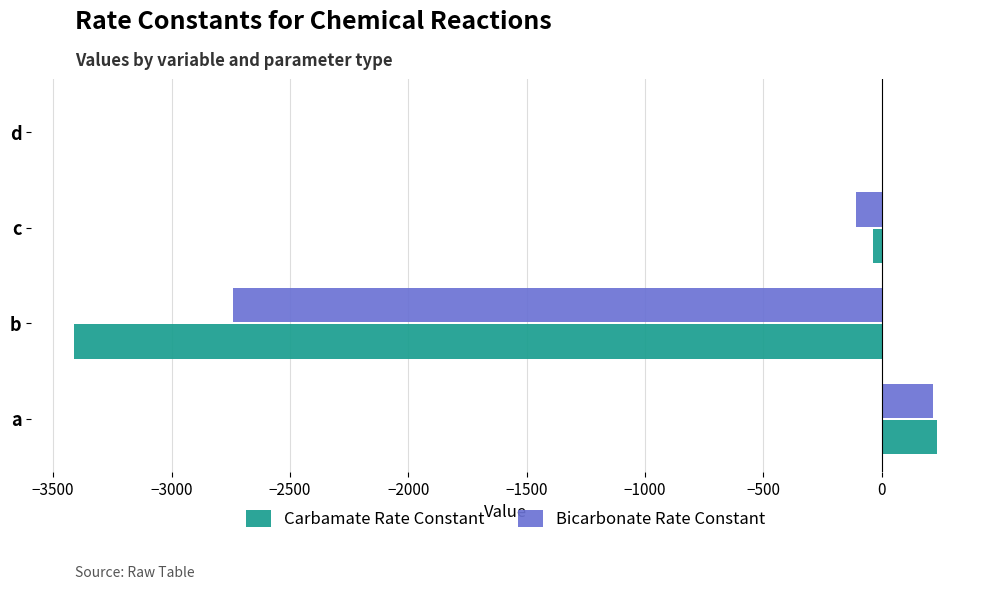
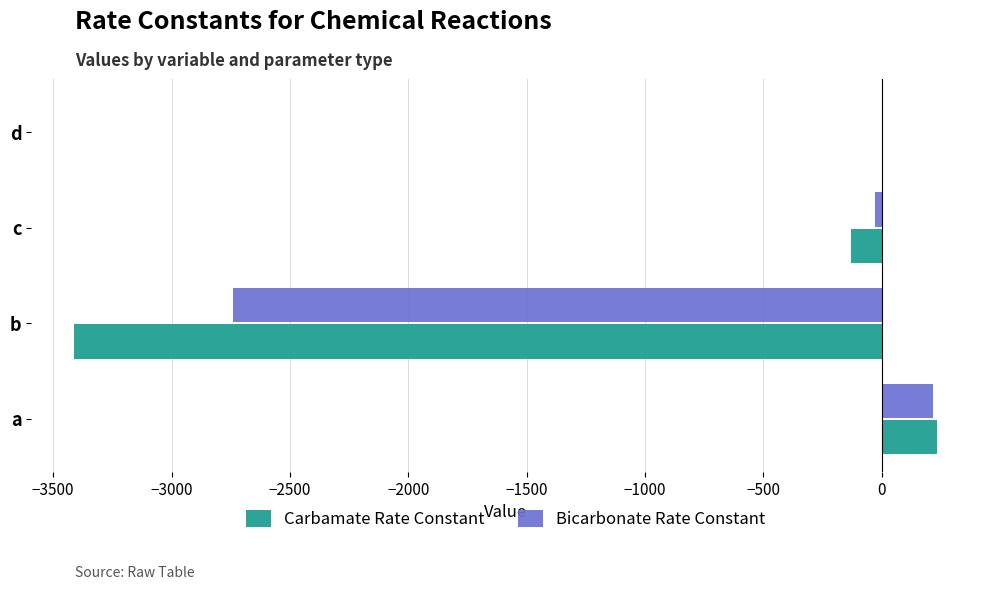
Bicarbonate Rate Constant, c: -110 -> -30
Carbamate Rate Constant, c: -40 -> -130
